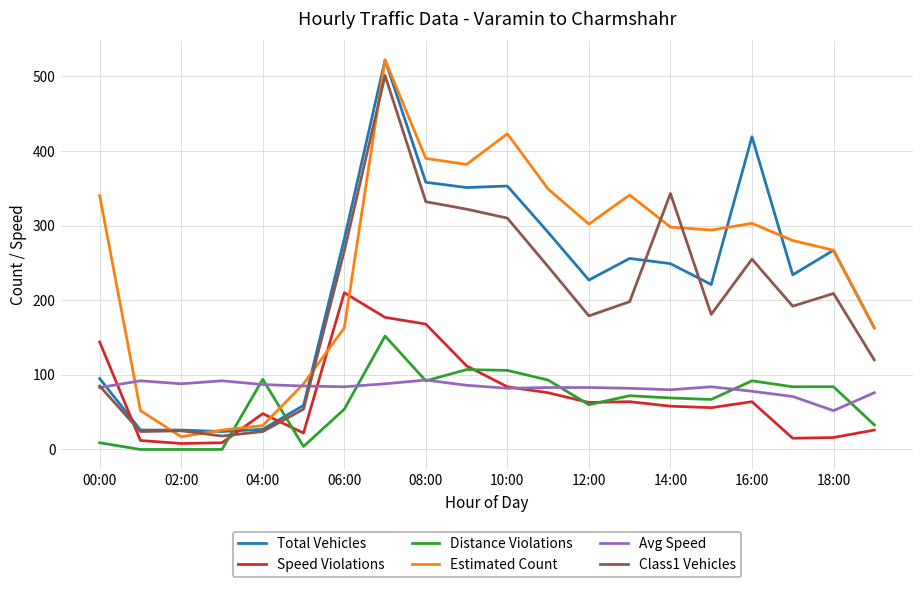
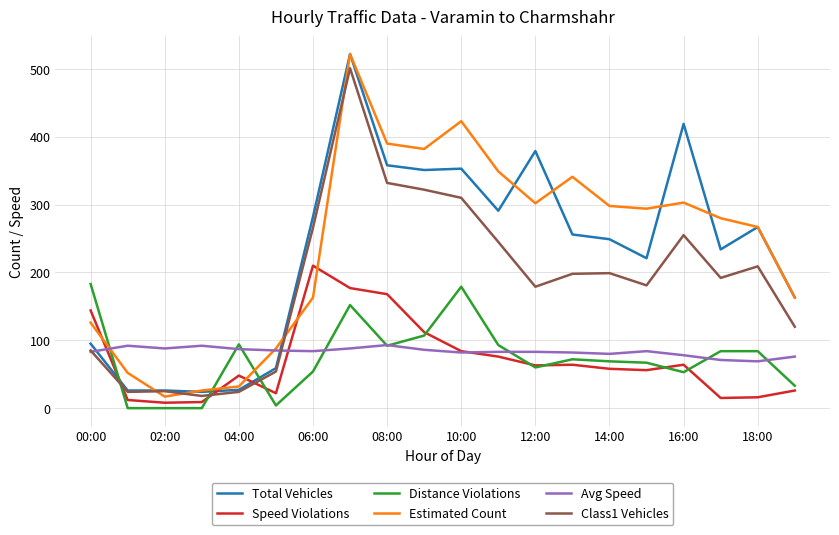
Distance Violations, 00:00: 10 -> 180
Estimated Count, 00:00: 340 -> 130
Distance Violations, 10:00: 110 -> 180
Total Vehicles, 12:00: 230 -> 380
Class1 Vehicles, 14:00: 340 -> 200
Distance Violations, 16:00: 90 -> 50
Avg Speed, 18:00: 50 -> 70
